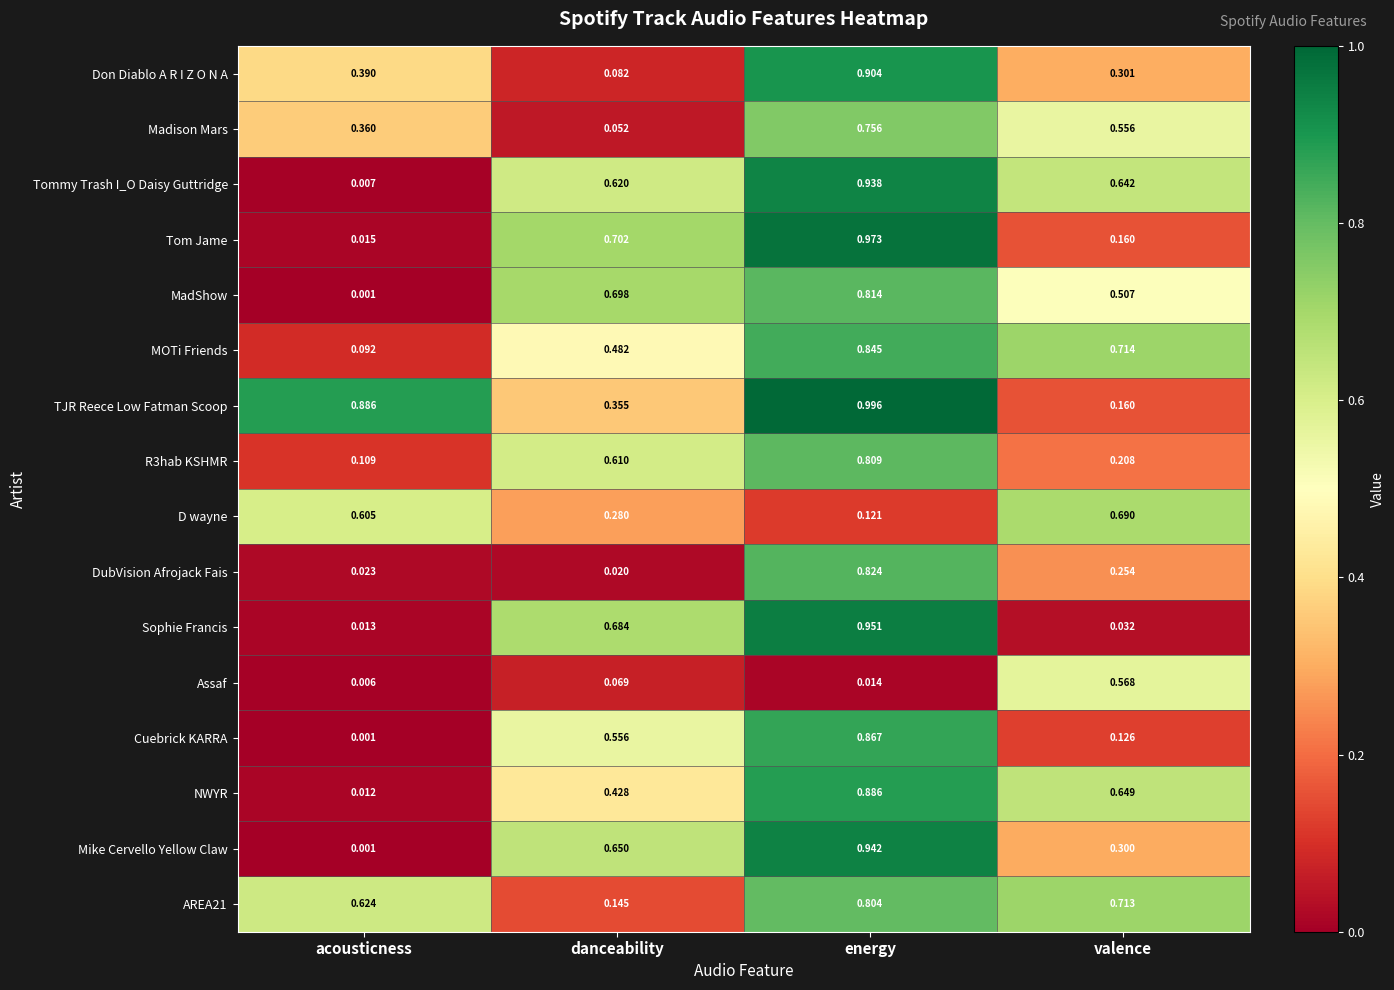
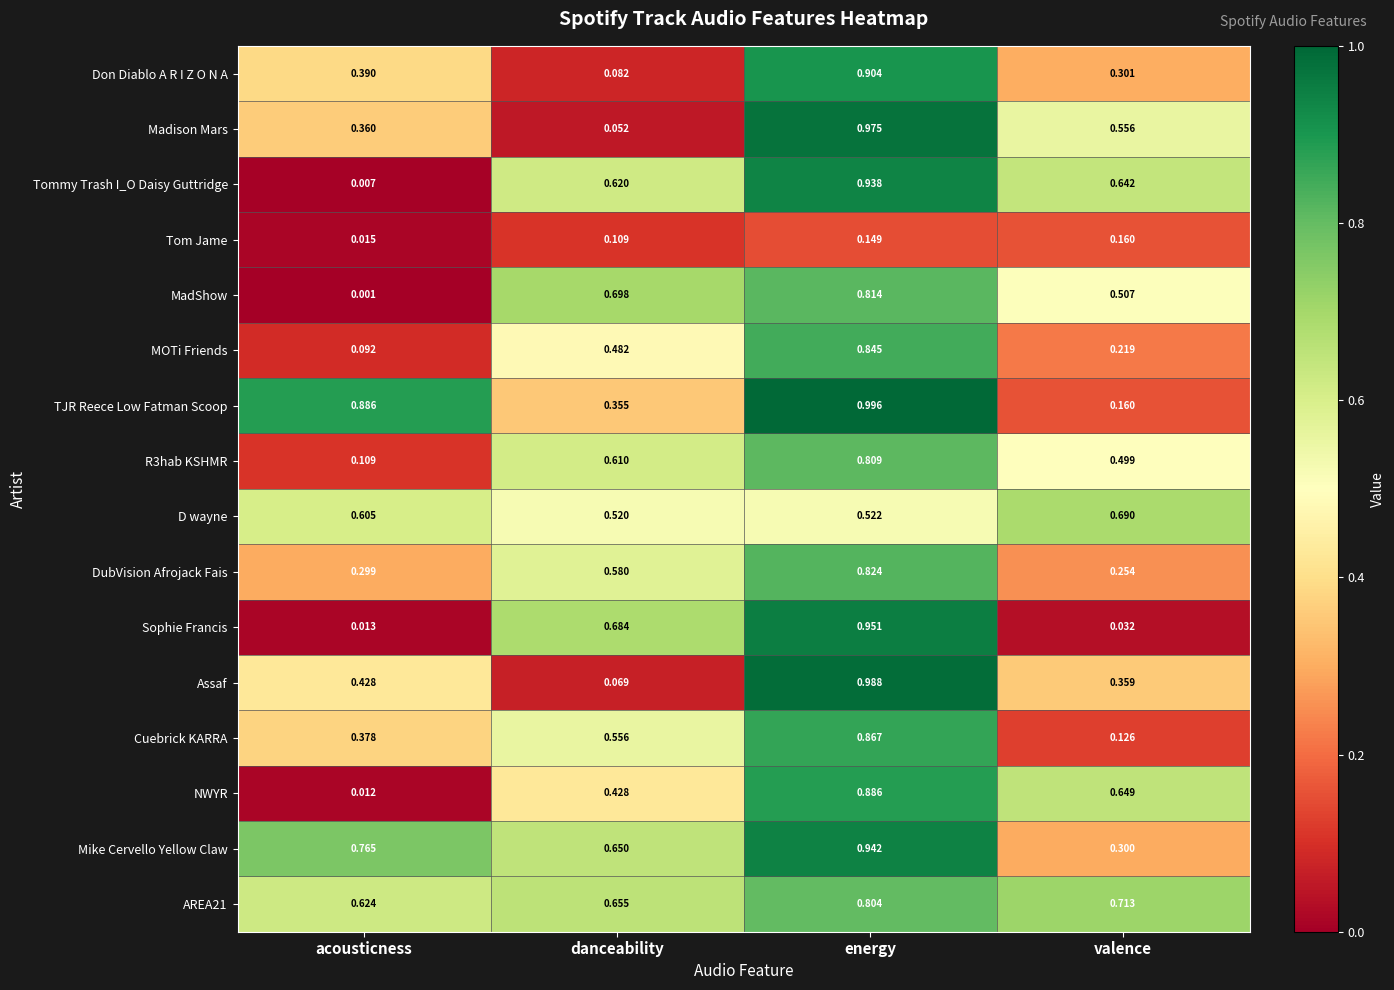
Madison Mars, energy: 0.756 -> 0.975
Tom Jame, danceability: 0.702 -> 0.109
Tom Jame, energy: 0.973 -> 0.149
MOTi Friends, valence: 0.714 -> 0.219
R3hab KSHMR, valence: 0.208 -> 0.499
D wayne, danceability: 0.280 -> 0.520
D wayne, energy: 0.121 -> 0.522
DubVision Afrojack Fais, acousticness: 0.023 -> 0.299
DubVision Afrojack Fais, danceability: 0.020 -> 0.580
Assaf, acousticness: 0.006 -> 0.428
Assaf, energy: 0.014 -> 0.988
Assaf, valence: 0.568 -> 0.359
Cuebrick KARRA, acousticness: 0.001 -> 0.378
Mike Cervello Yellow Claw, acousticness: 0.001 -> 0.765
AREA21, danceability: 0.145 -> 0.655
